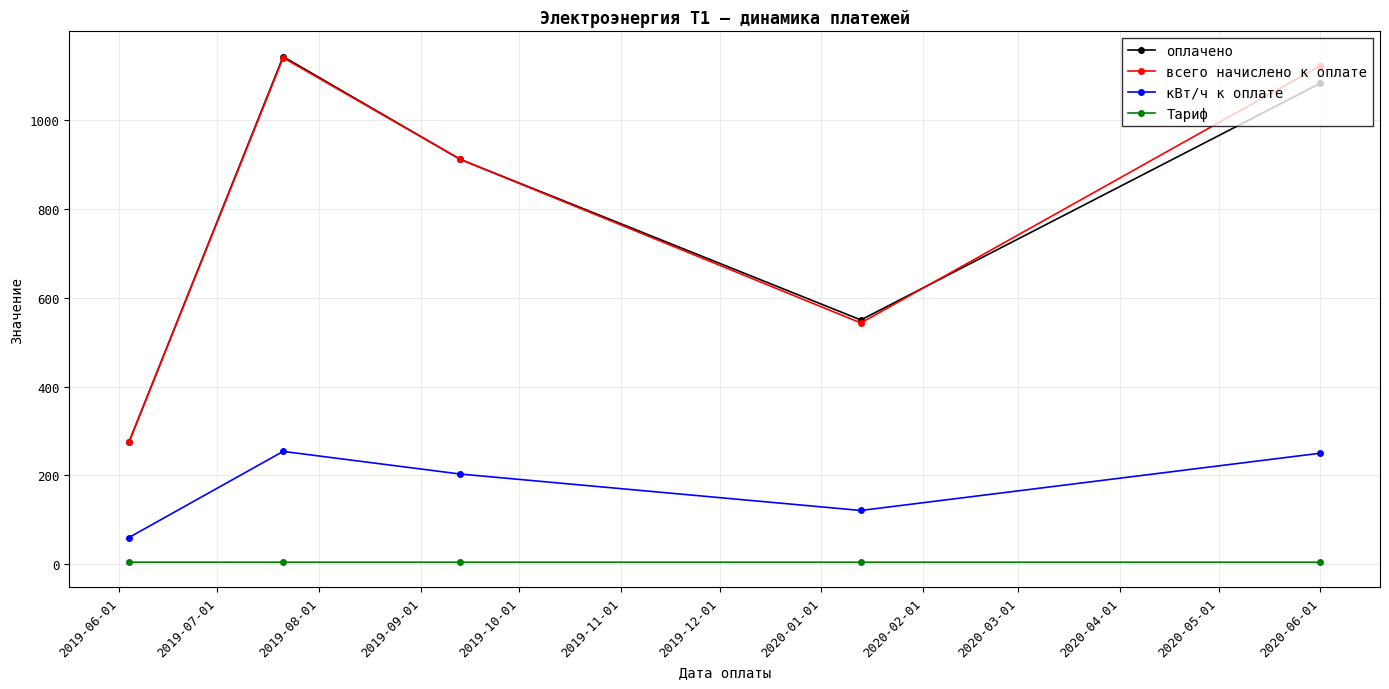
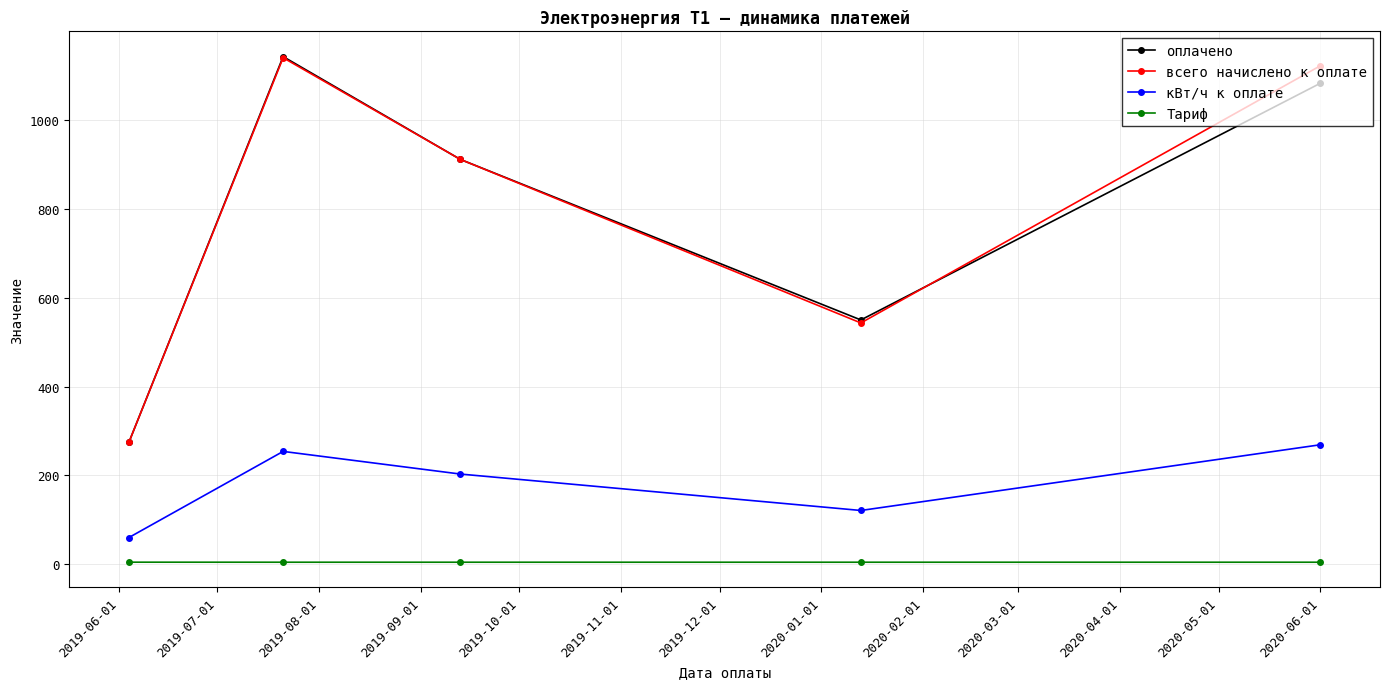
кВт/ч к оплате, 2020-06-01: 250 -> 270
